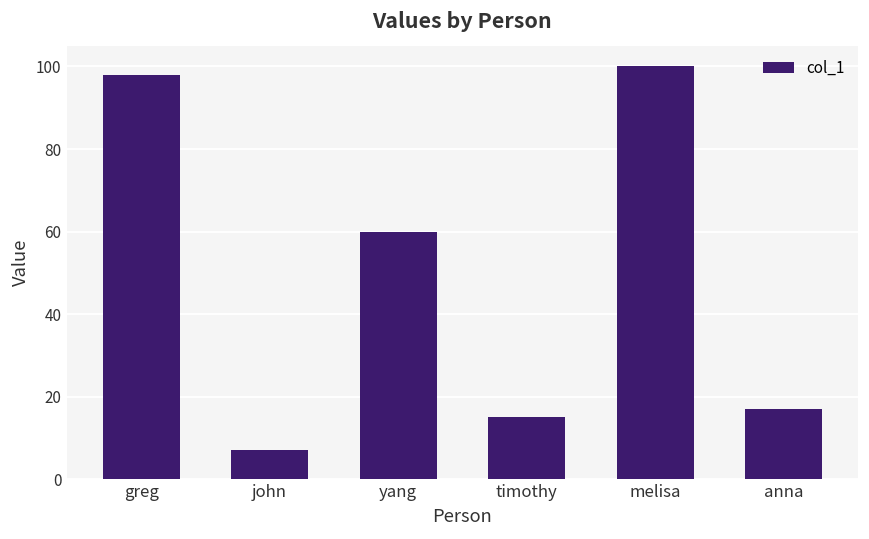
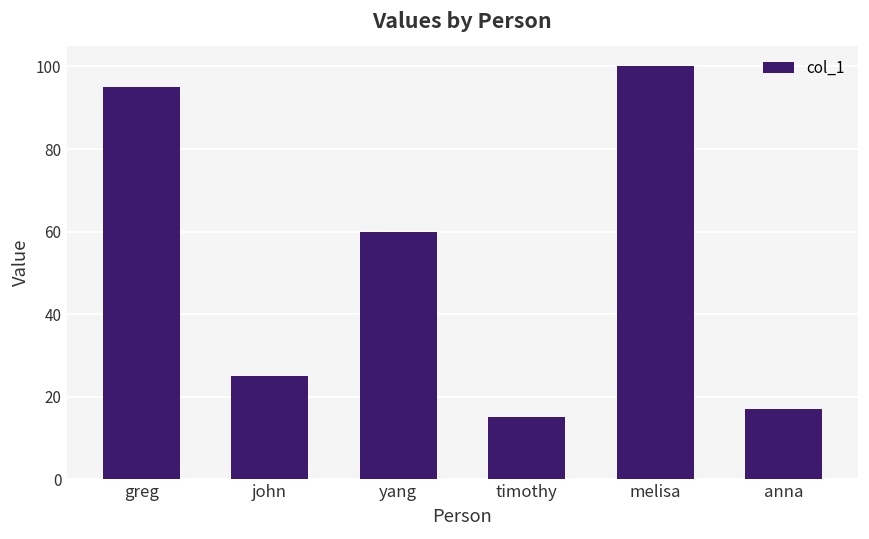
greg: 98 -> 95
john: 7 -> 25
